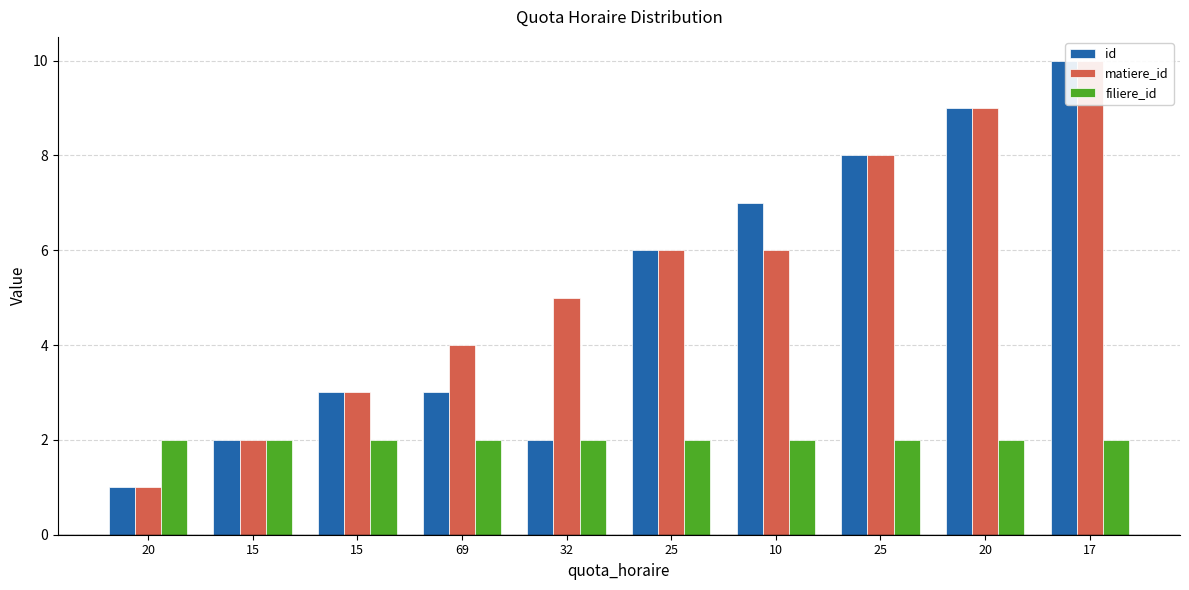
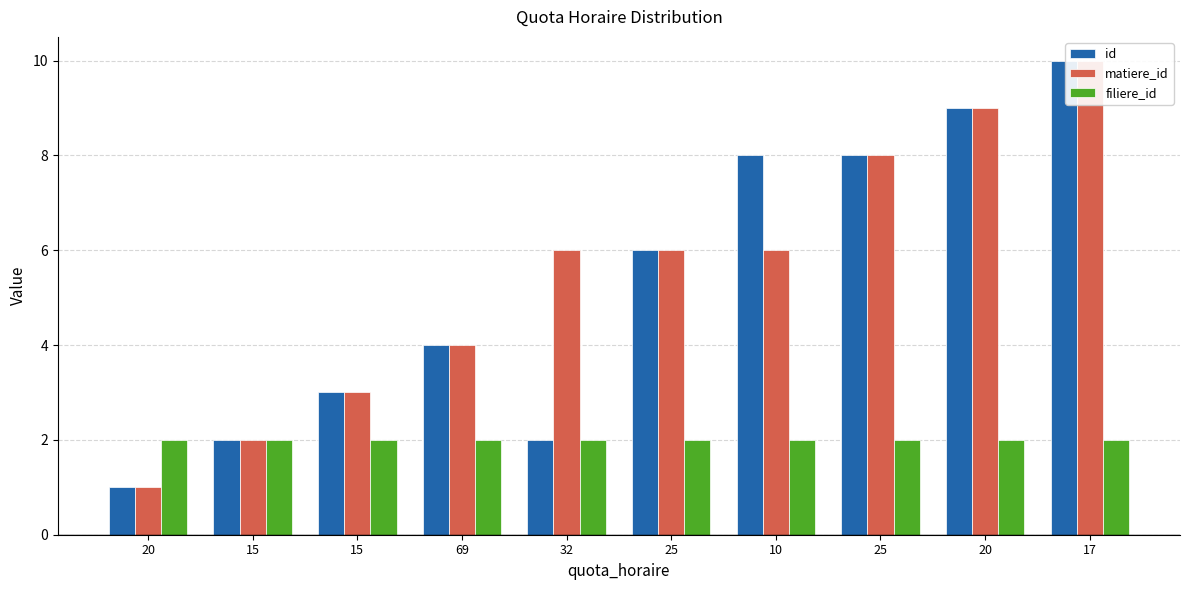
id, 69: 3 -> 4
matiere_id, 32: 5 -> 6
id, 10: 7 -> 8
